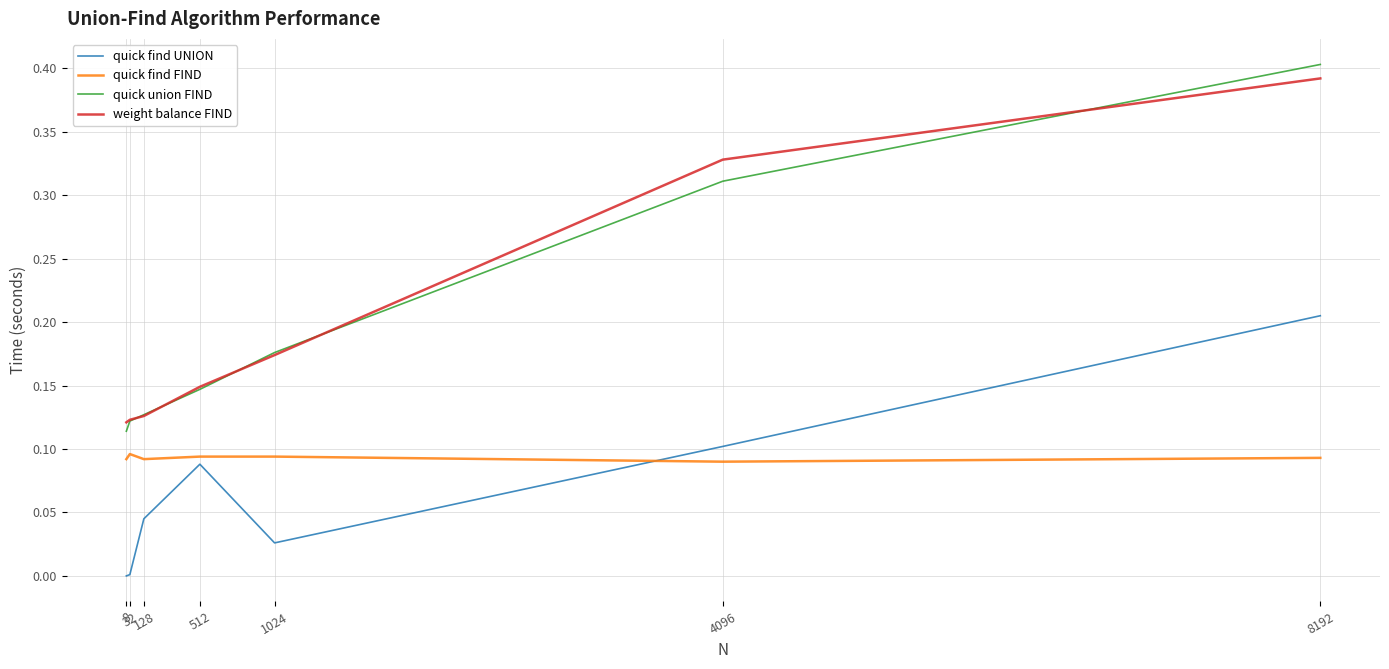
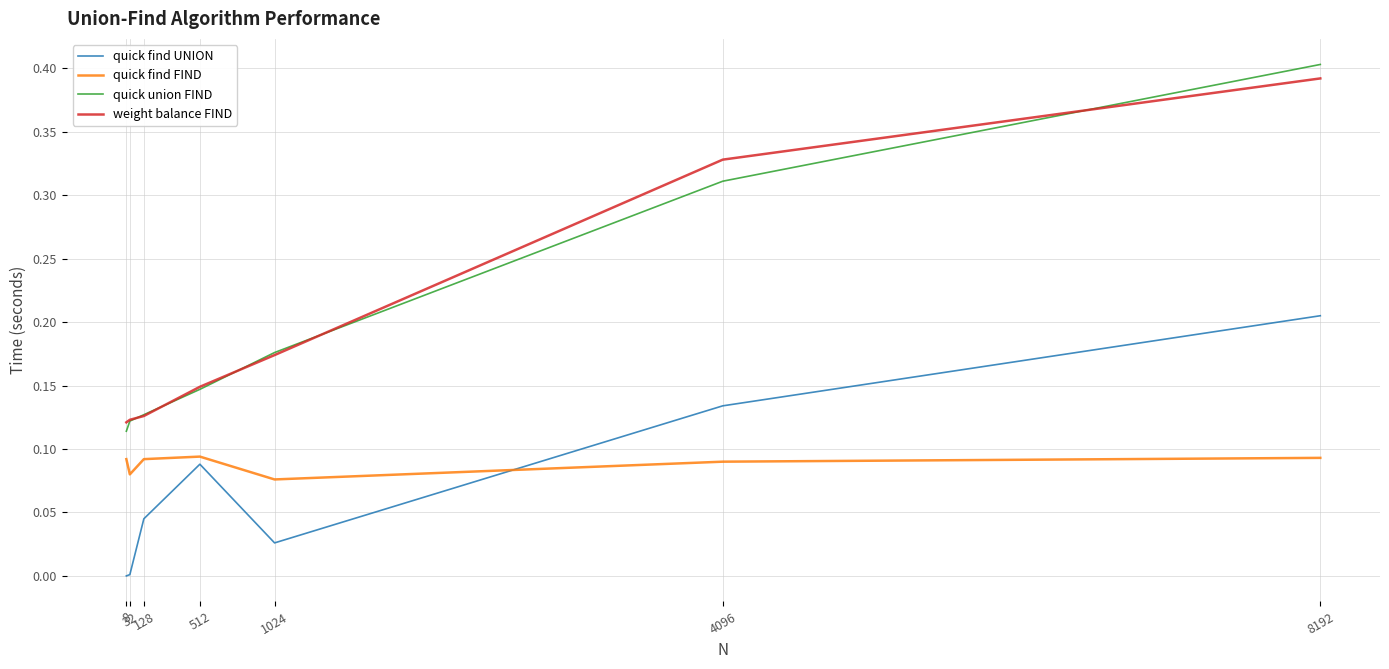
quick find FIND, 32: 0.096 -> 0.080
quick find FIND, 1024: 0.094 -> 0.076
quick find UNION, 4096: 0.102 -> 0.134
